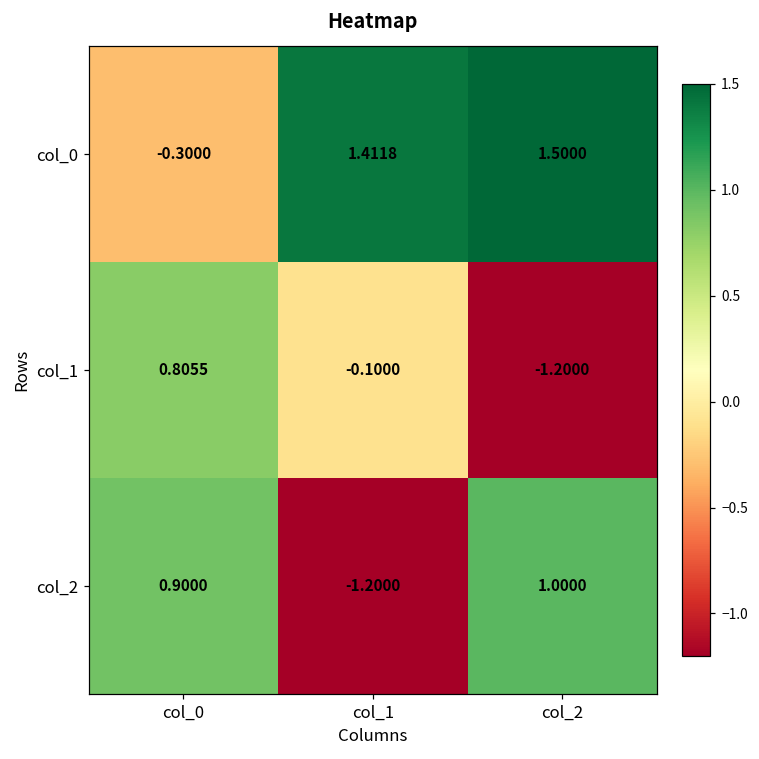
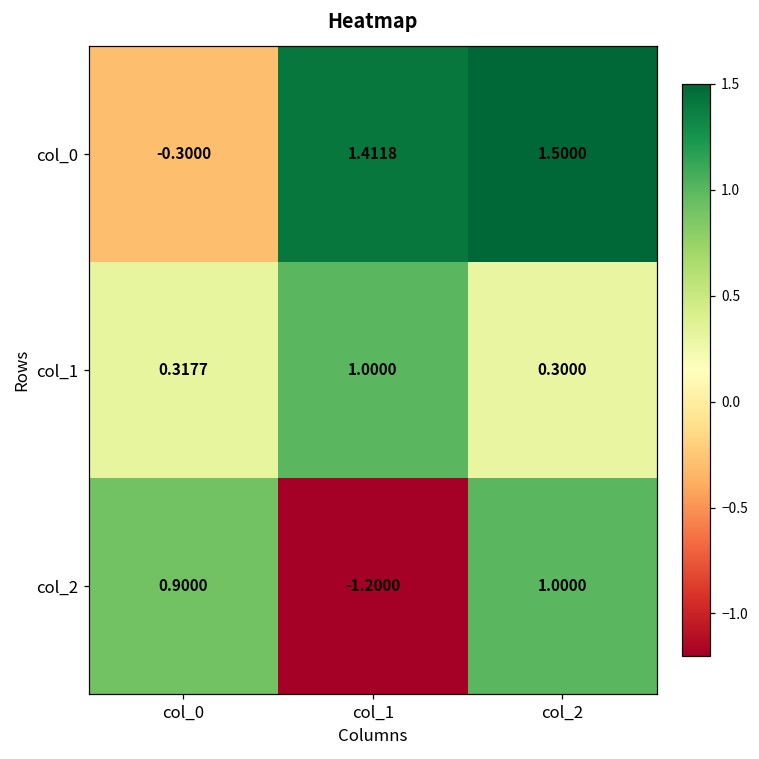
col_1, col_0: 0.8055 -> 0.3177
col_1, col_1: -0.1000 -> 1.0000
col_1, col_2: -1.2000 -> 0.3000
